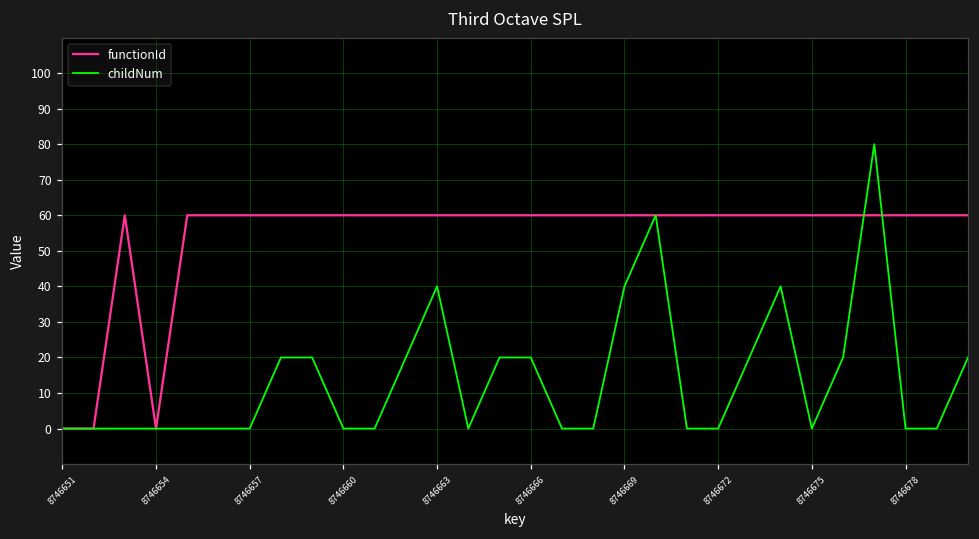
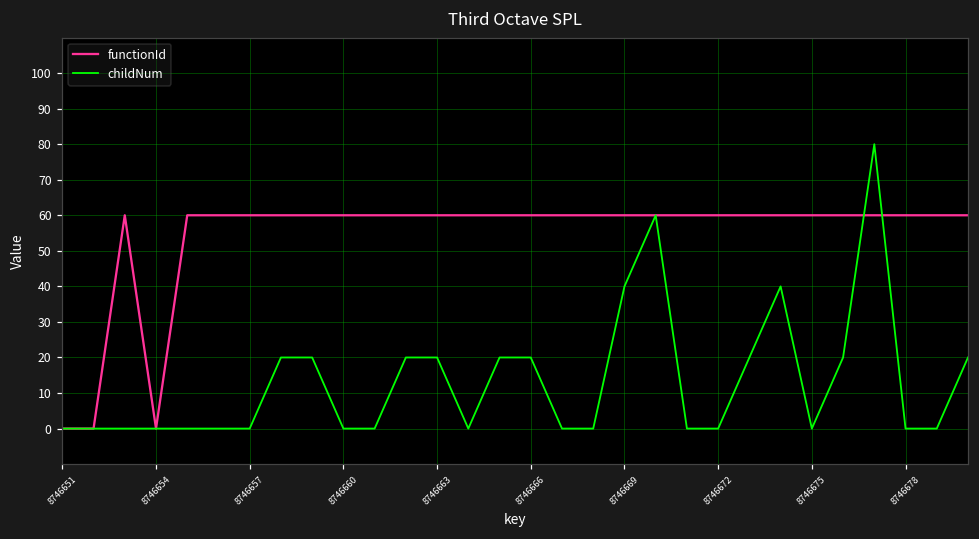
childNum, 8746663: 40 -> 20
